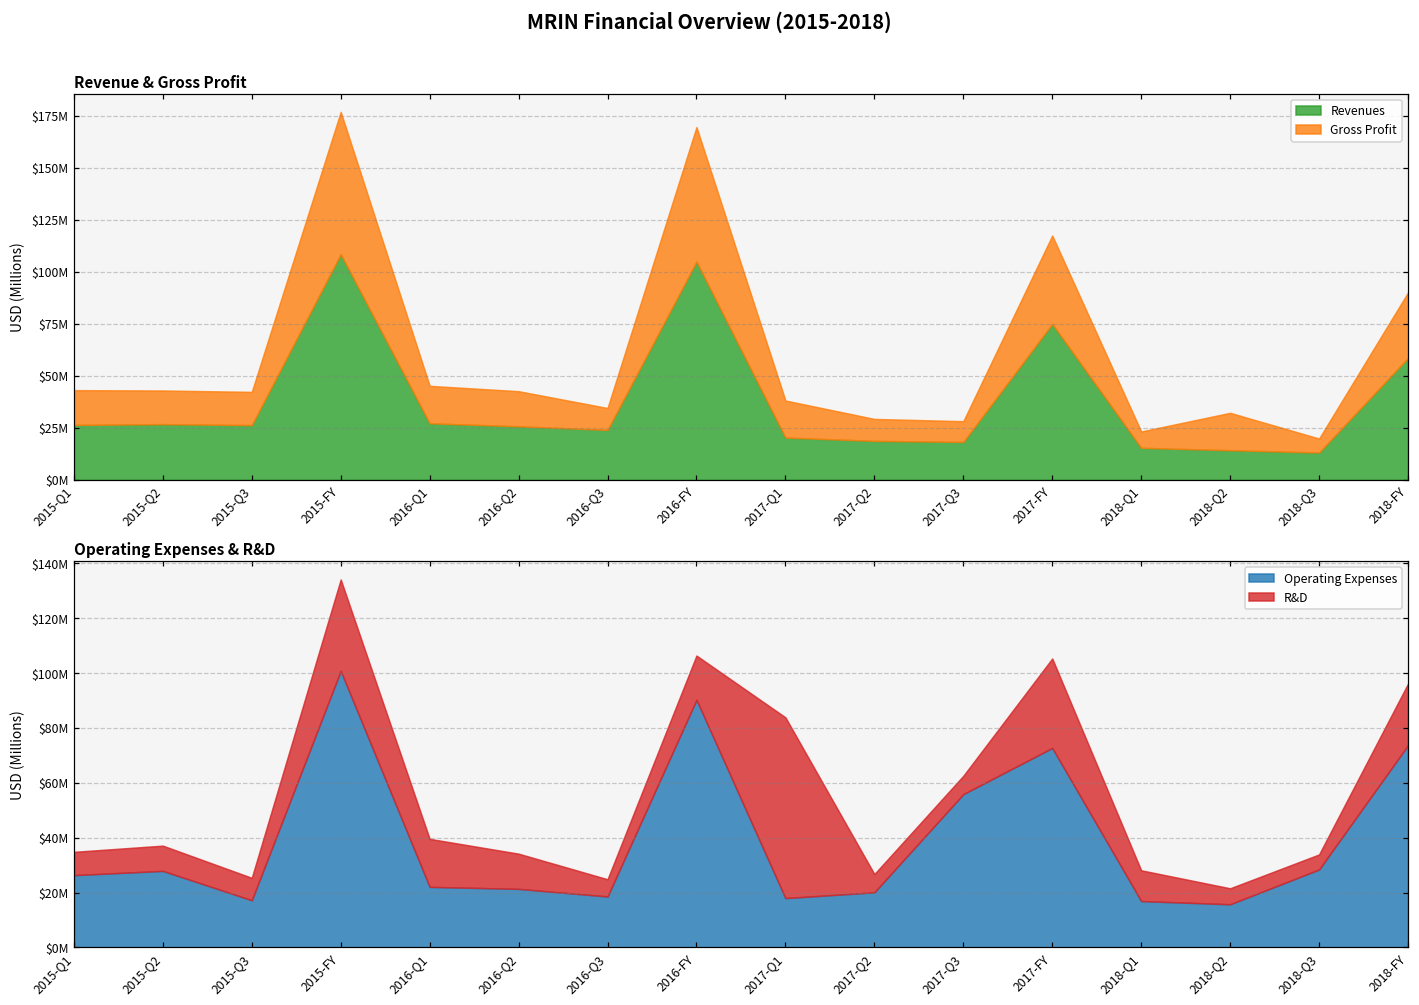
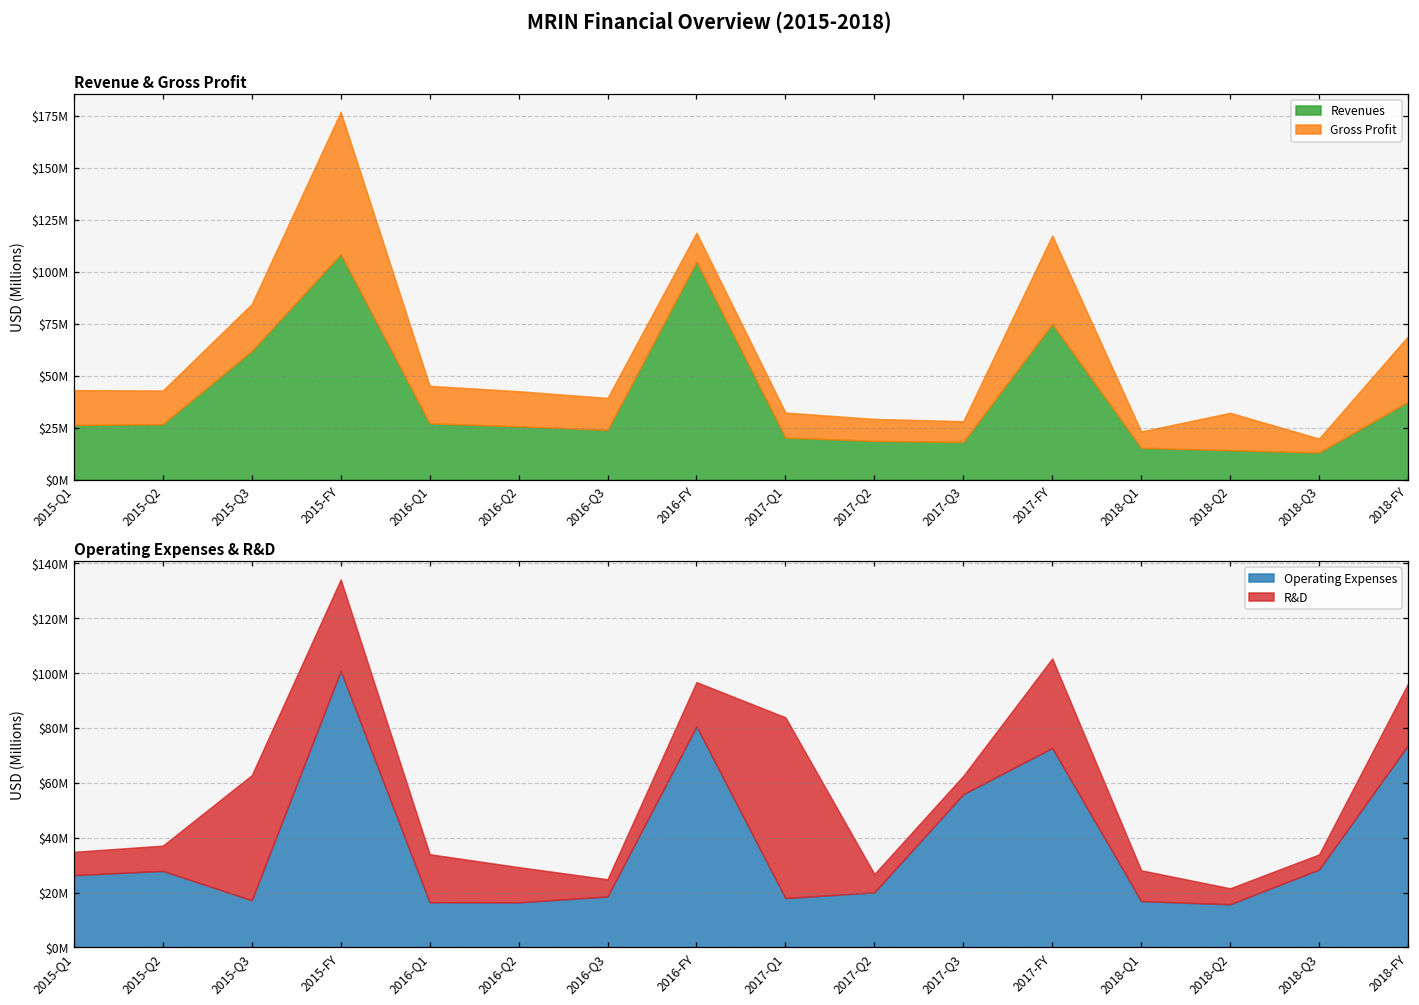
Revenue & Gross Profit, Revenues, 2015-Q3: $26000000 -> $62000000
Revenue & Gross Profit, Gross Profit, 2015-Q3: $16000000 -> $22000000
Revenue & Gross Profit, Gross Profit, 2016-Q3: $11000000 -> $15000000
Revenue & Gross Profit, Gross Profit, 2016-FY: $65000000 -> $14000000
Revenue & Gross Profit, Gross Profit, 2017-Q1: $18000000 -> $12000000
Revenue & Gross Profit, Revenues, 2018-FY: $59000000 -> $38000000
Operating Expenses & R&D, R&D, 2015-Q3: $8000000 -> $46000000
Operating Expenses & R&D, Operating Expenses, 2016-Q1: $22000000 -> $16000000
Operating Expenses & R&D, Operating Expenses, 2016-Q2: $21000000 -> $16000000
Operating Expenses & R&D, Operating Expenses, 2016-FY: $90000000 -> $81000000
